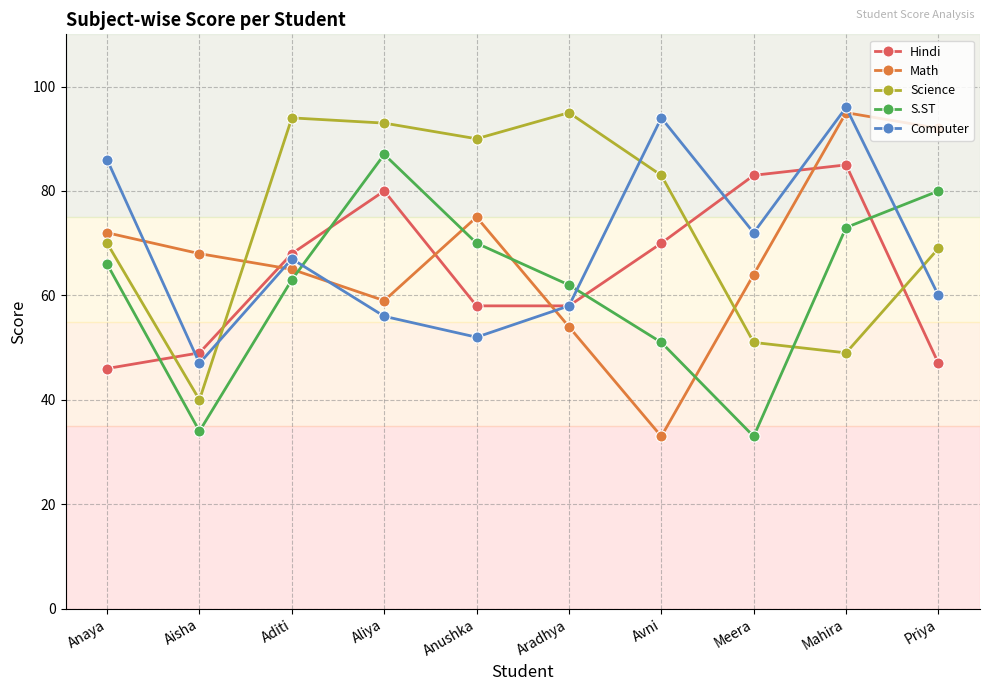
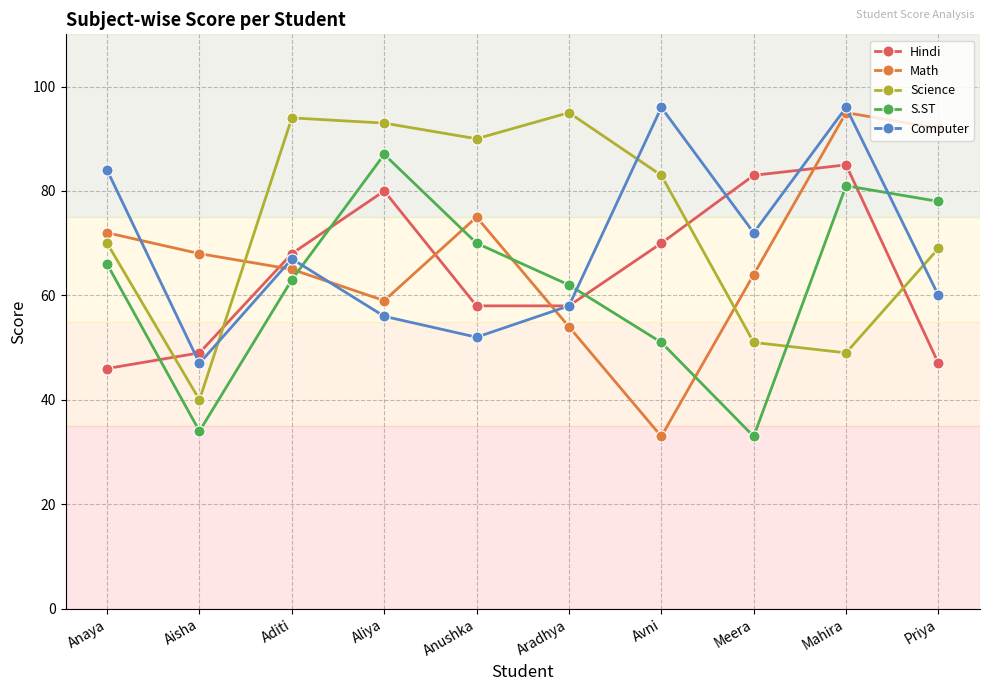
Computer, Anaya: 86 -> 84
Computer, Avni: 94 -> 96
S.ST, Mahira: 73 -> 81
S.ST, Priya: 80 -> 78
